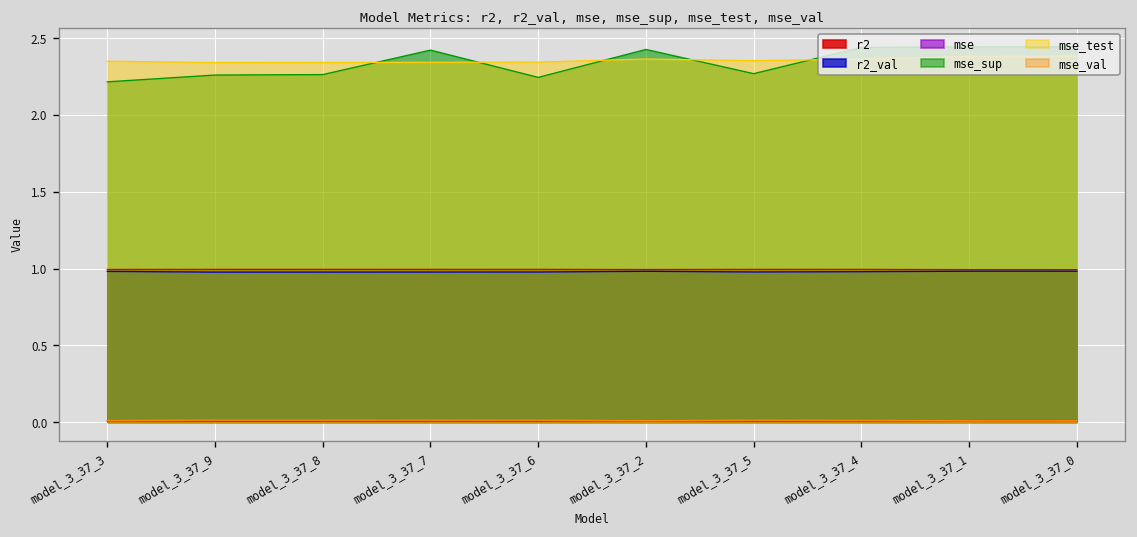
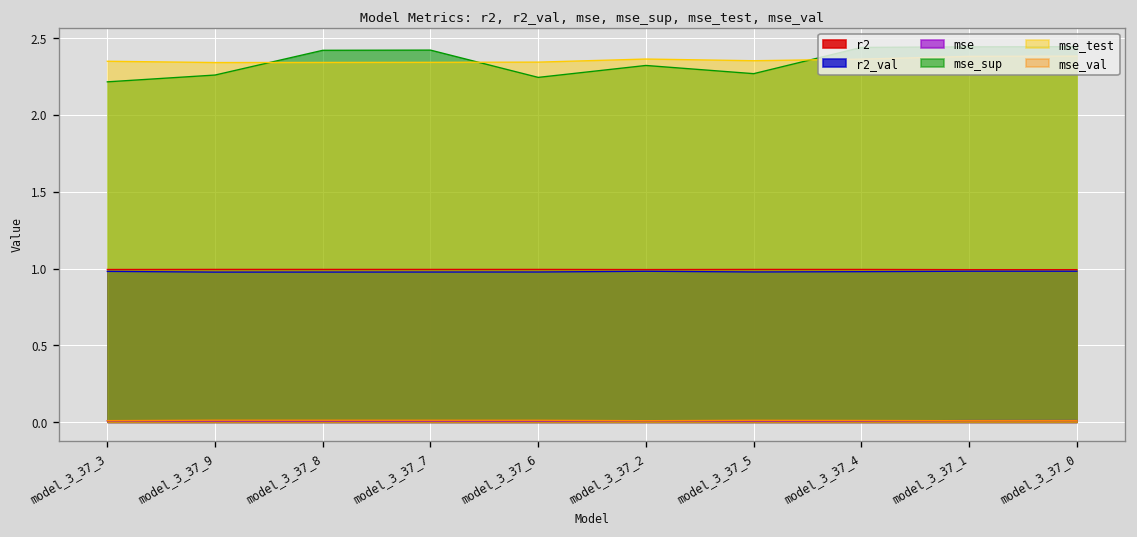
mse_sup, model_3_37_8: 2.26 -> 2.42
mse_sup, model_3_37_2: 2.43 -> 2.32
